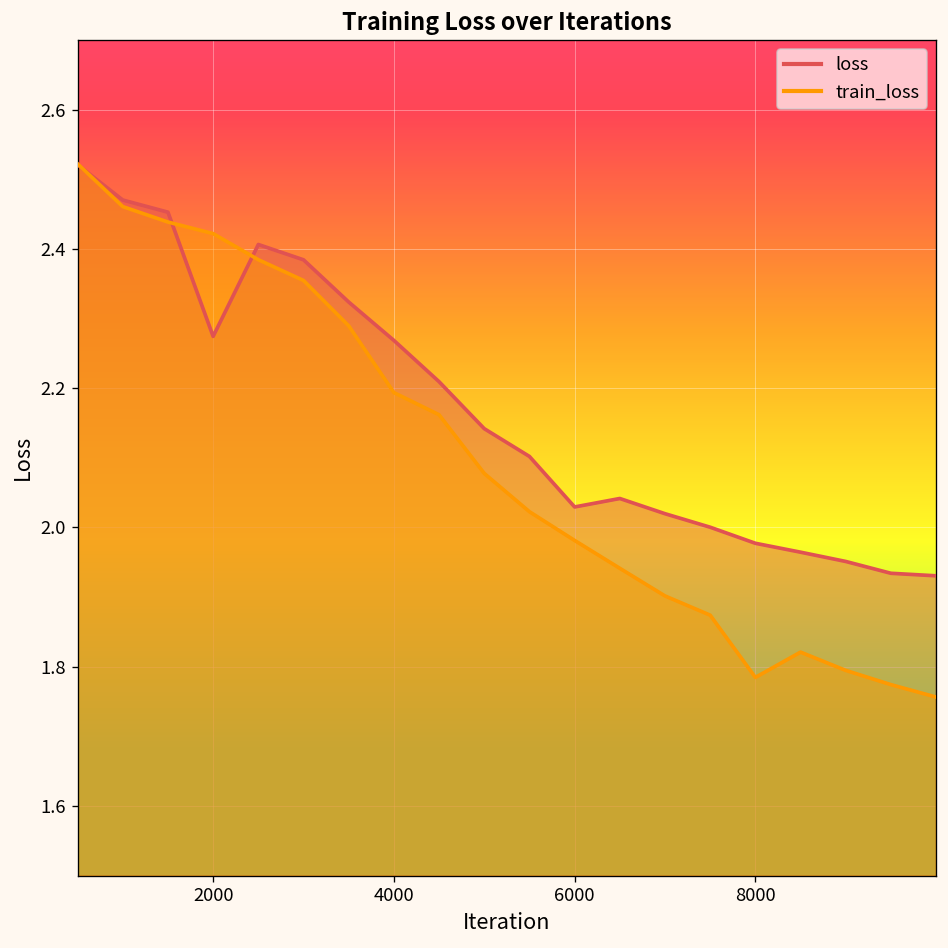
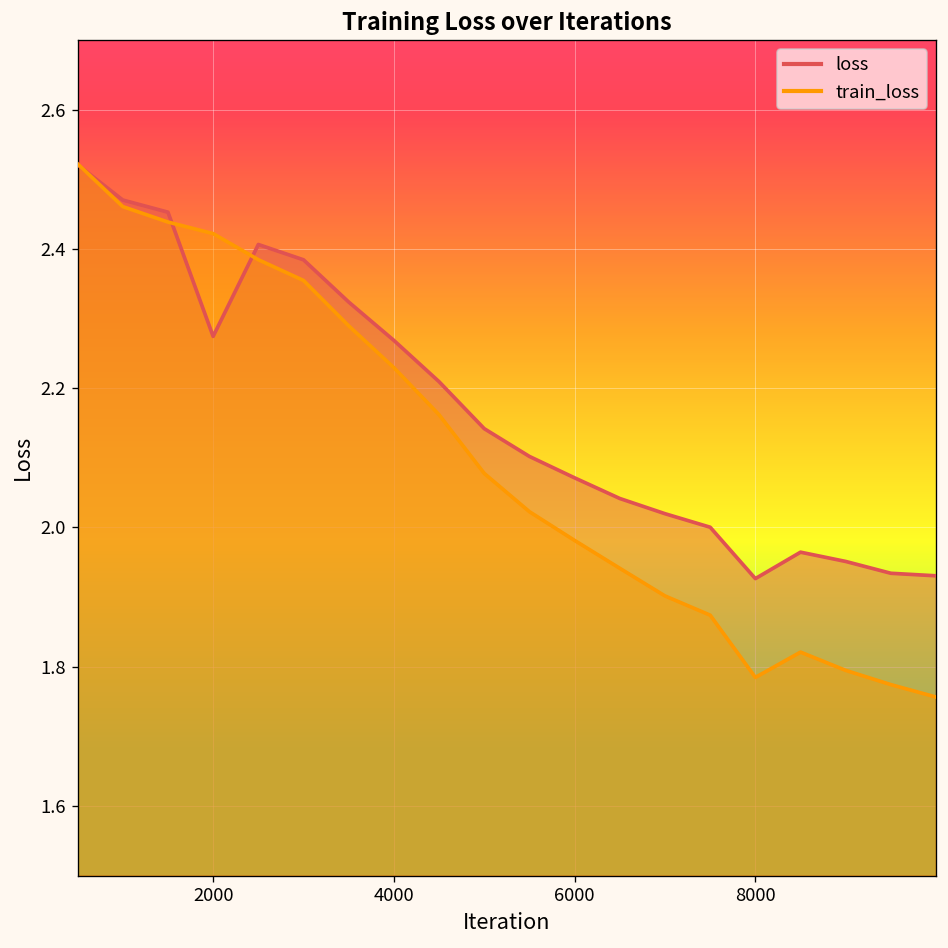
train_loss, 4000: 2.19 -> 2.23
loss, 6000: 2.03 -> 2.07
loss, 8000: 1.98 -> 1.93
